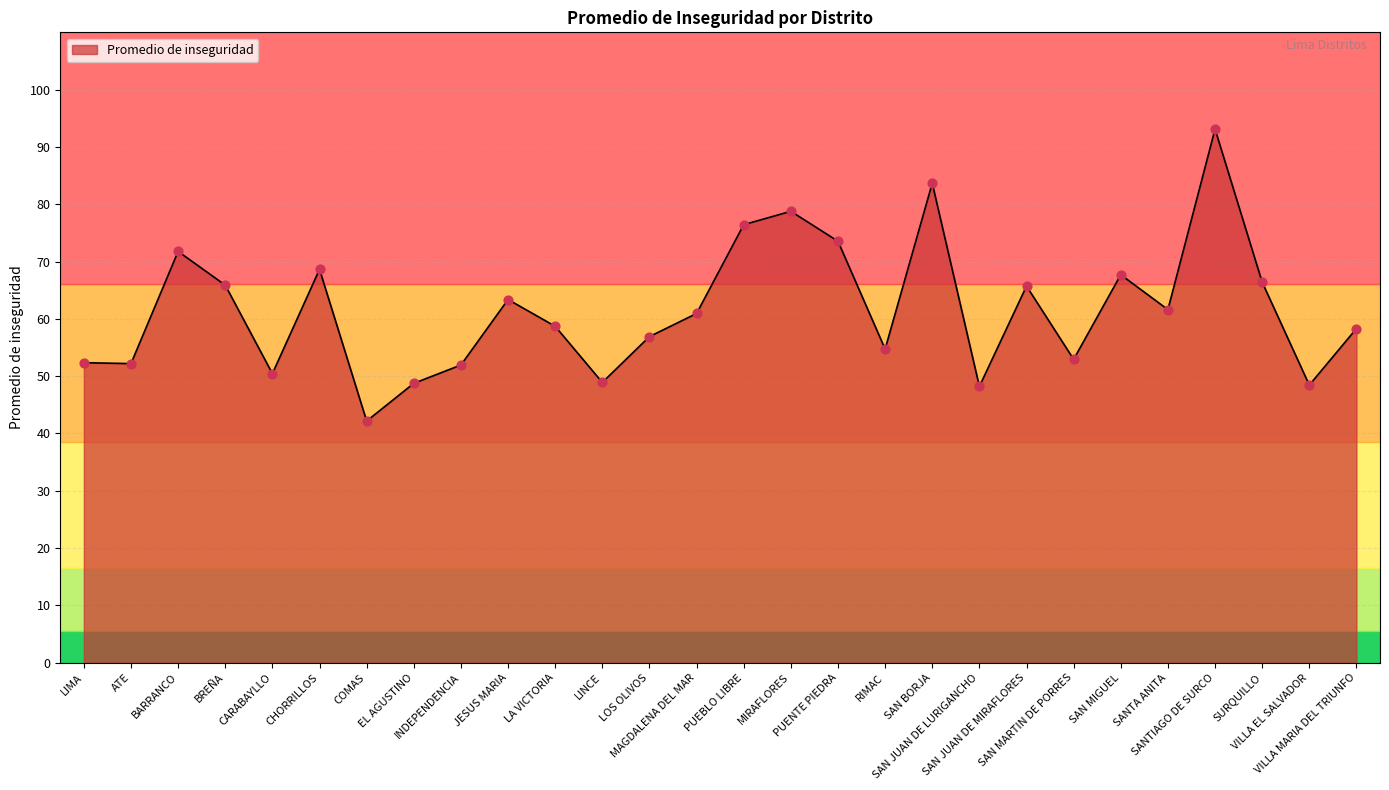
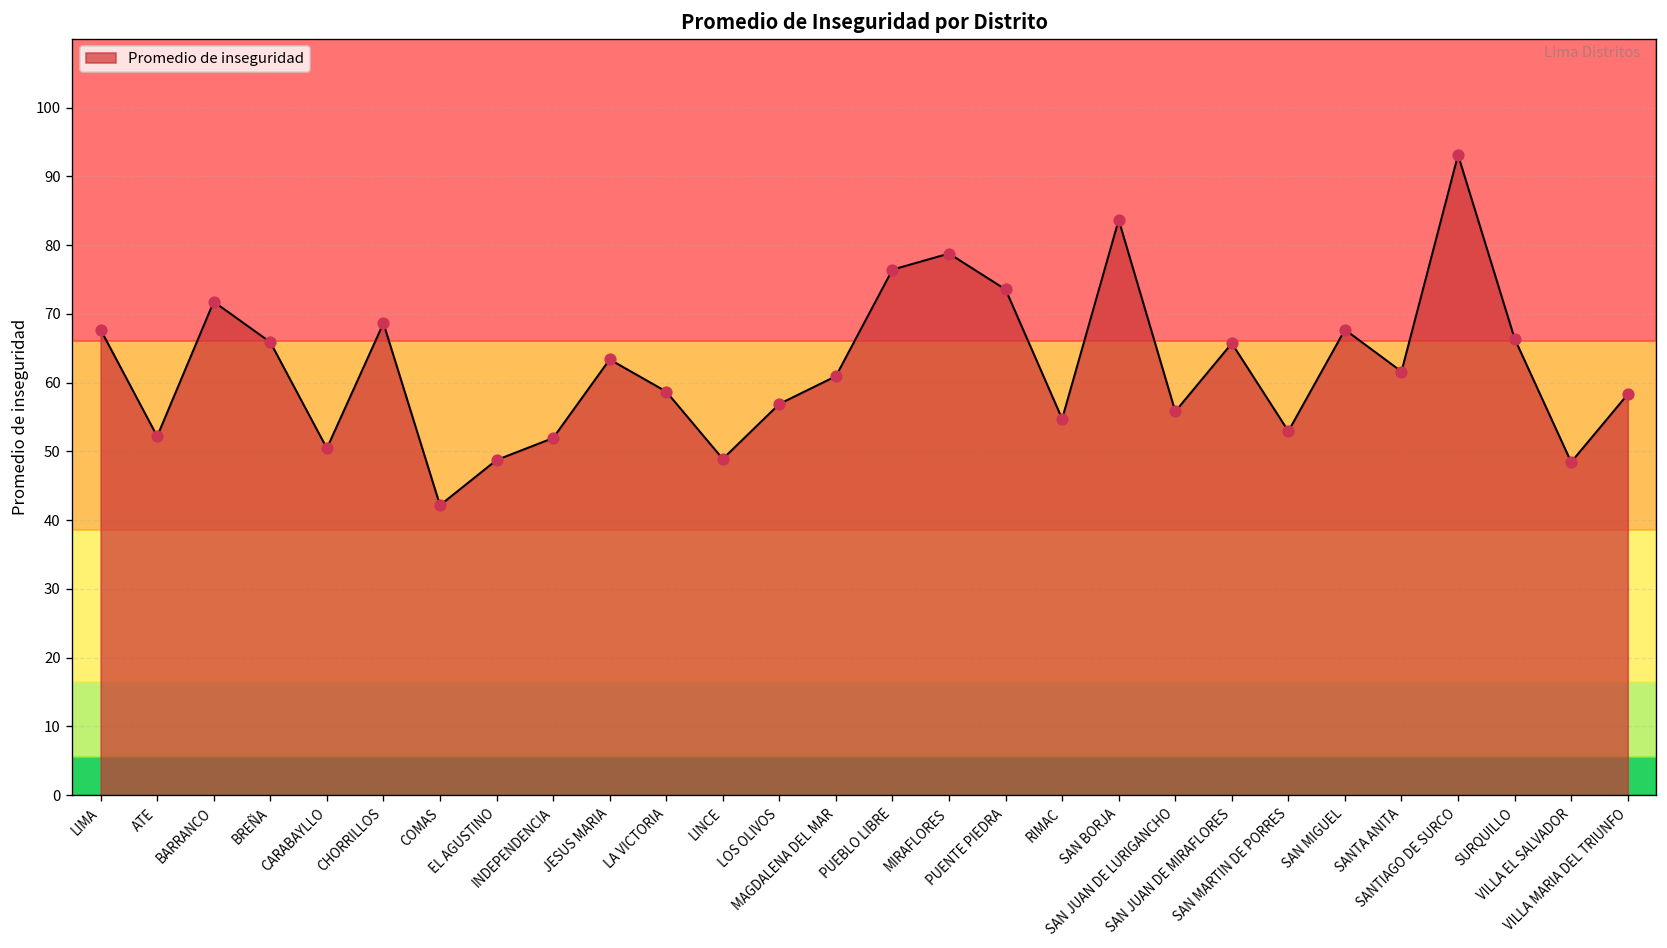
LIMA: 52 -> 68
SAN JUAN DE LURIGANCHO: 48 -> 56
